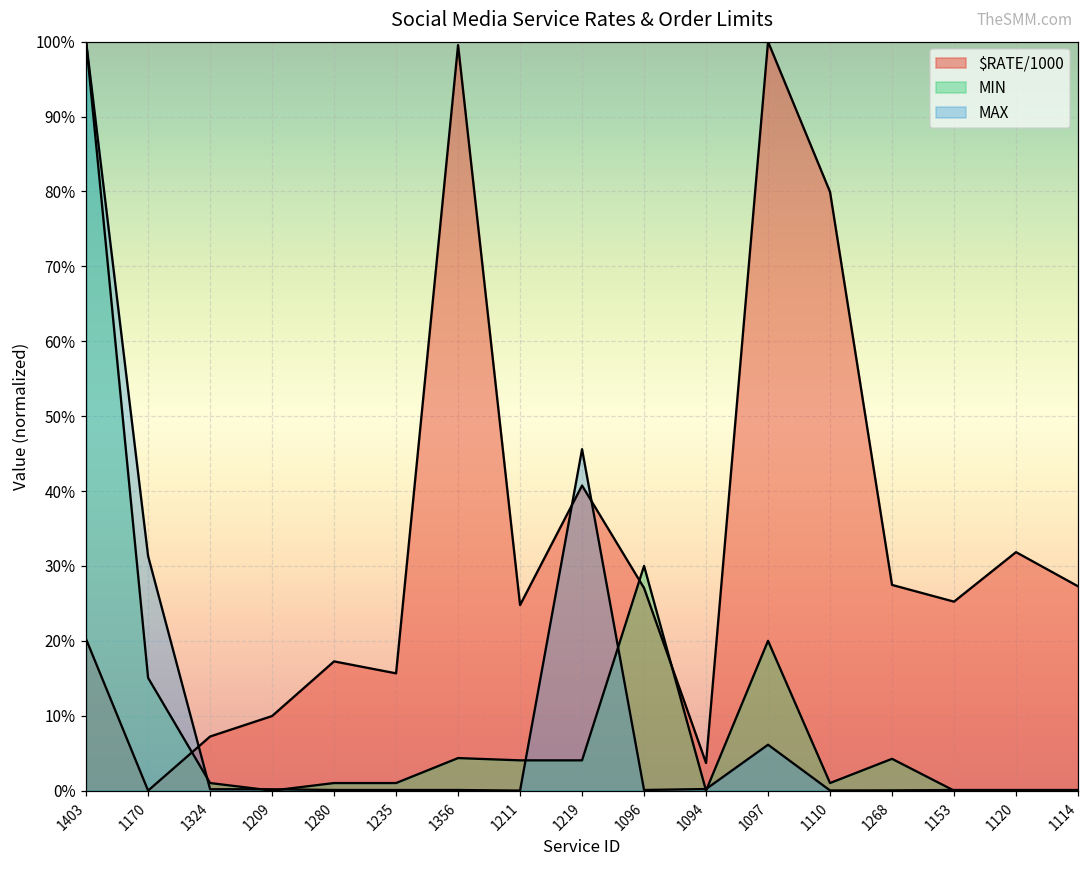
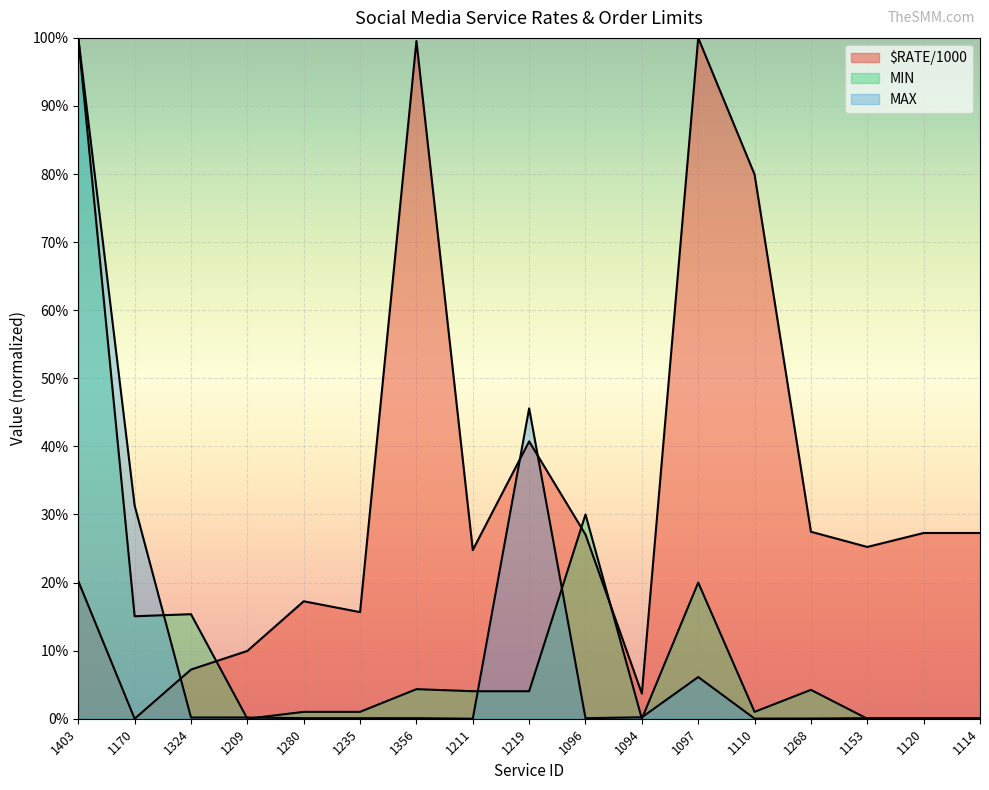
MIN, 1324: 1% -> 15%
$RATE/1000, 1120: 32% -> 27%
